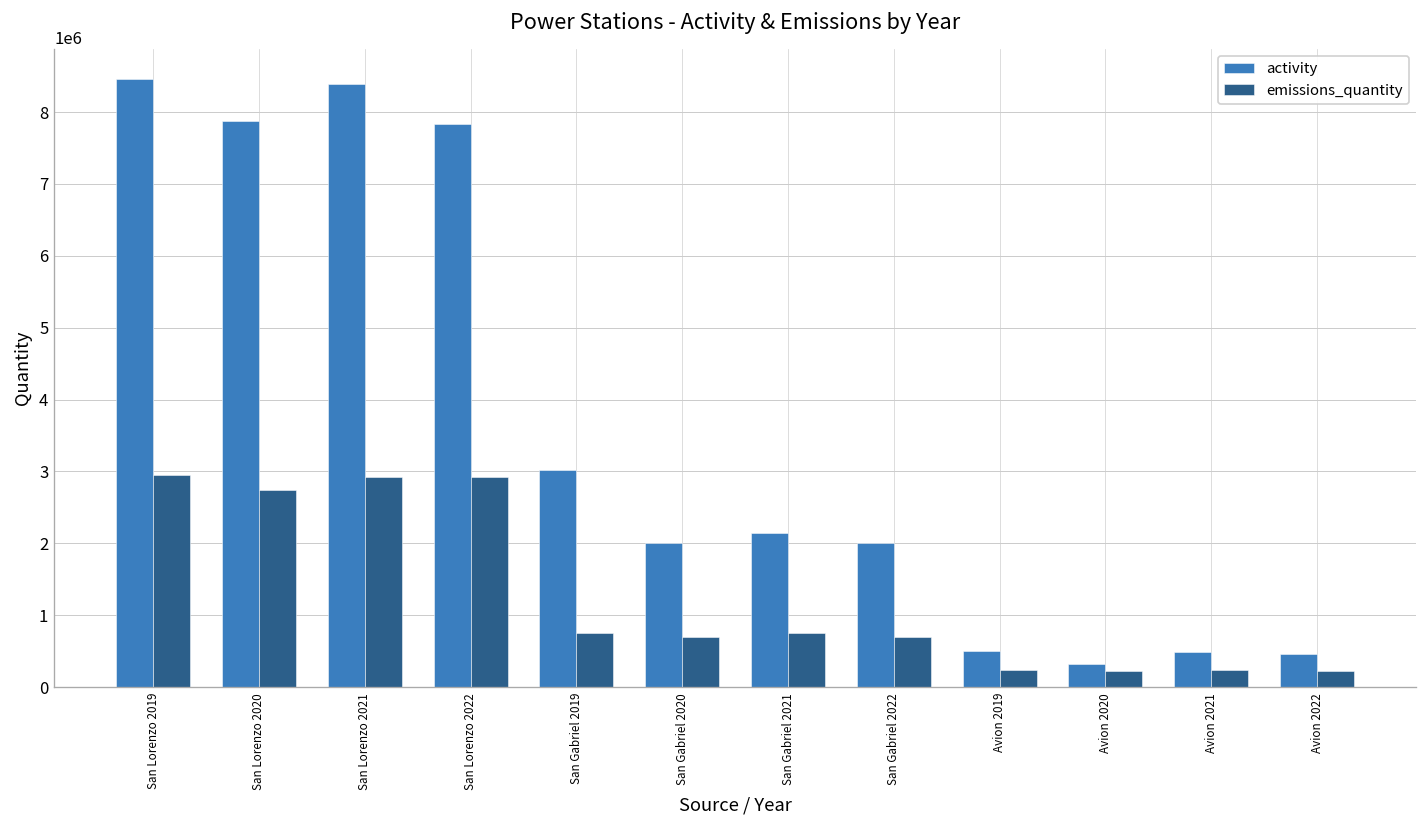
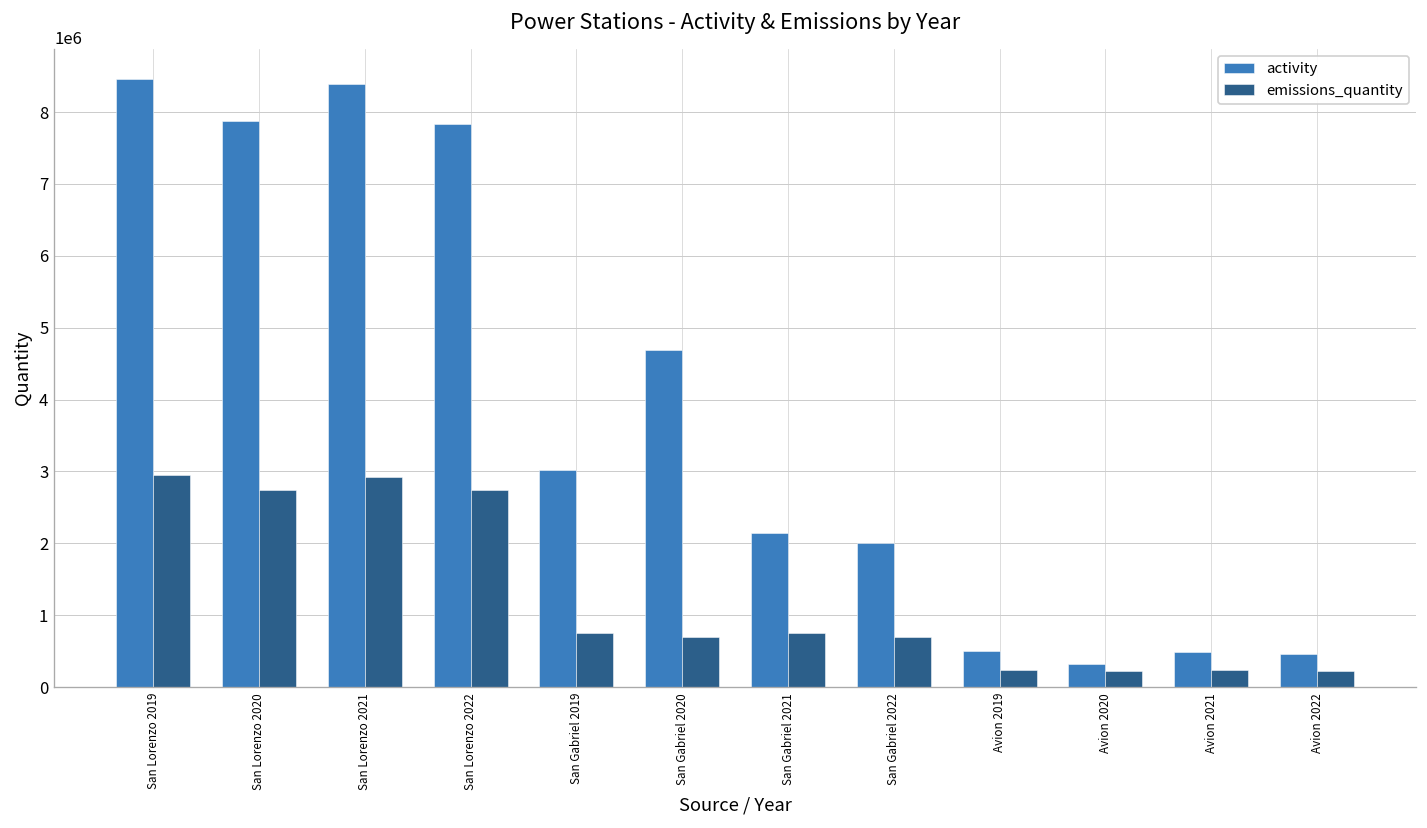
emissions_quantity, San Lorenzo 2022: 2900000 -> 2700000
activity, San Gabriel 2020: 2000000 -> 4700000
